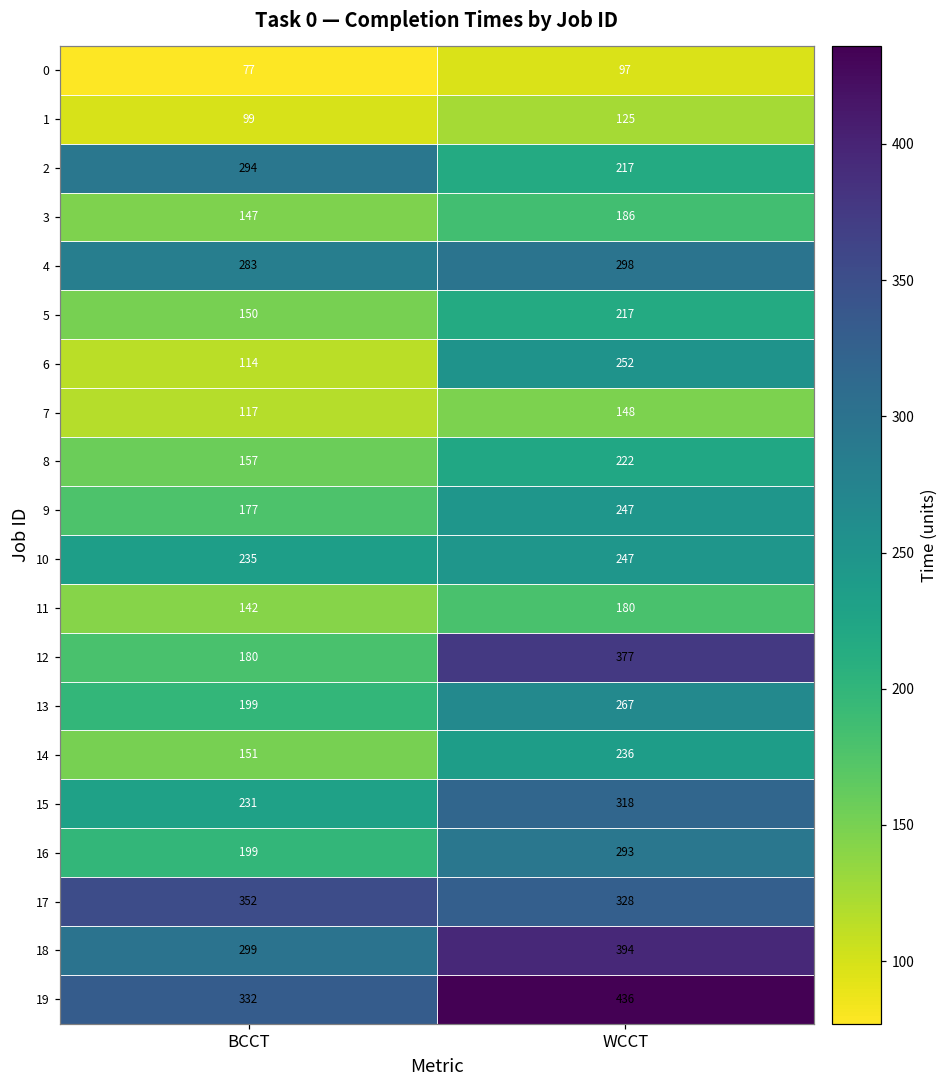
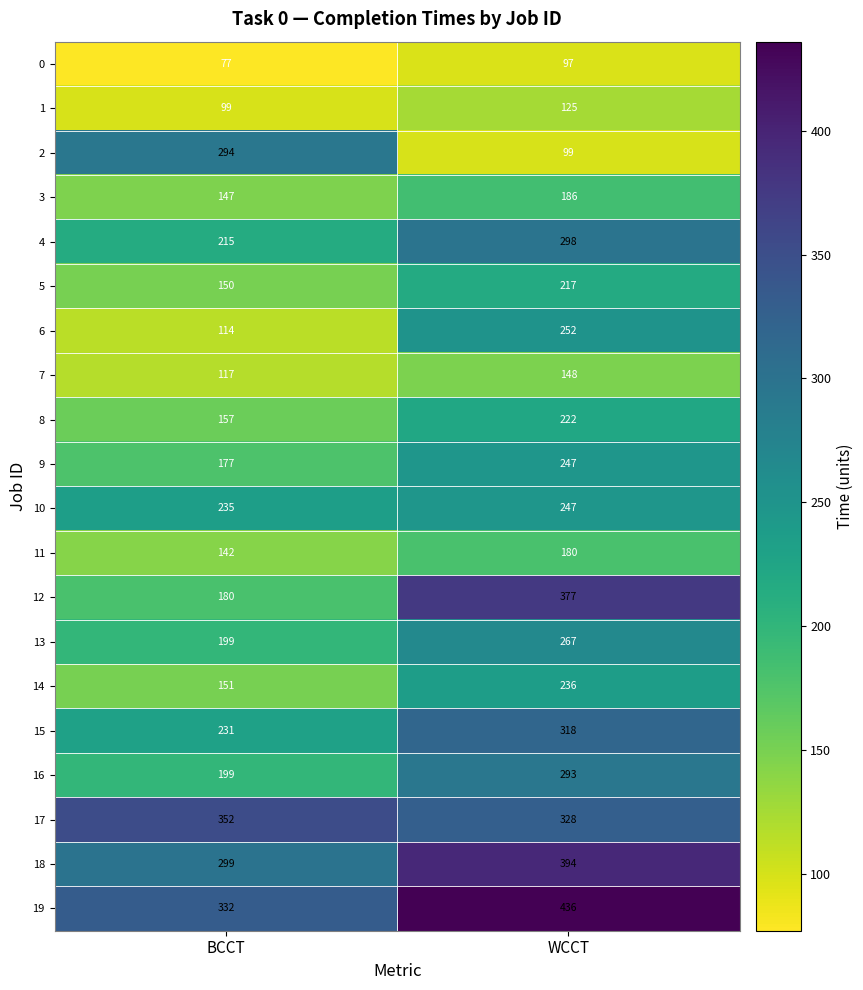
2, WCCT: 217 -> 99
4, BCCT: 283 -> 215
